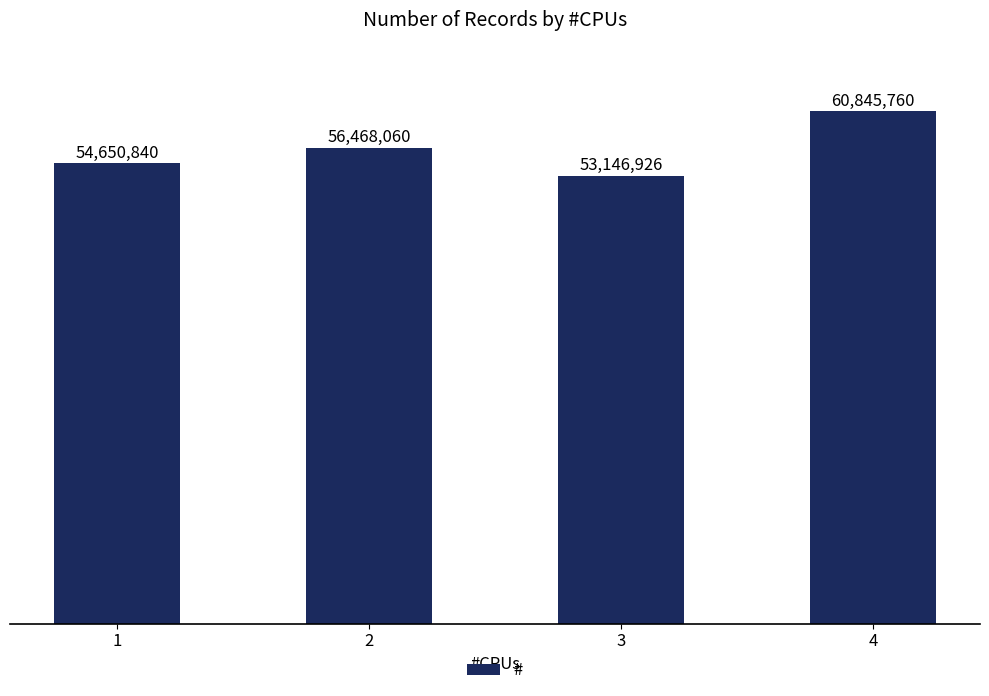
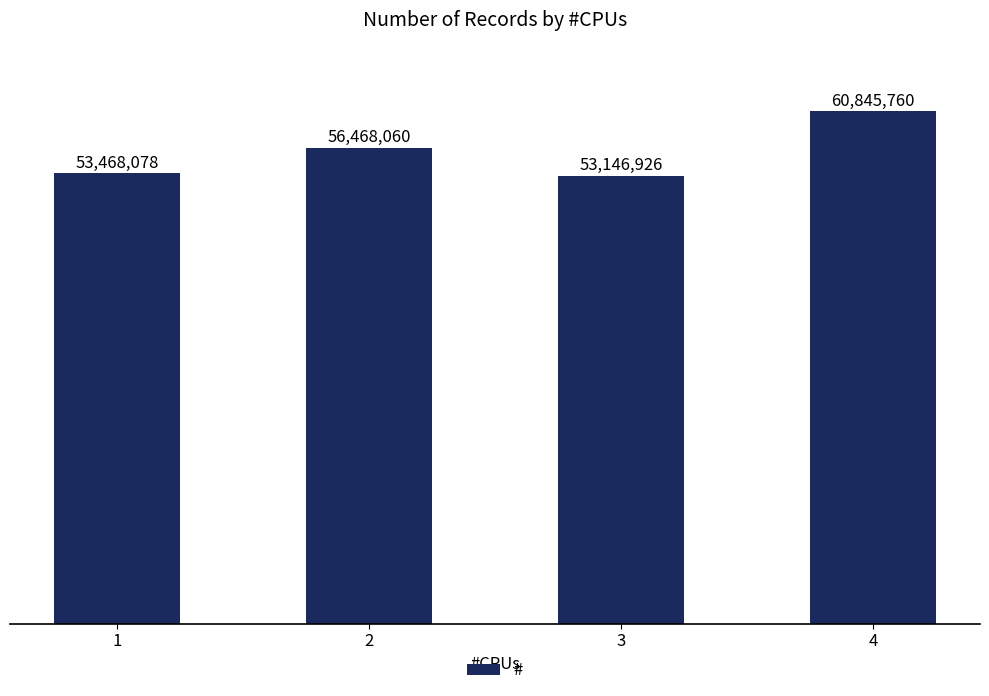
1: 54,650,840 -> 53,468,078
